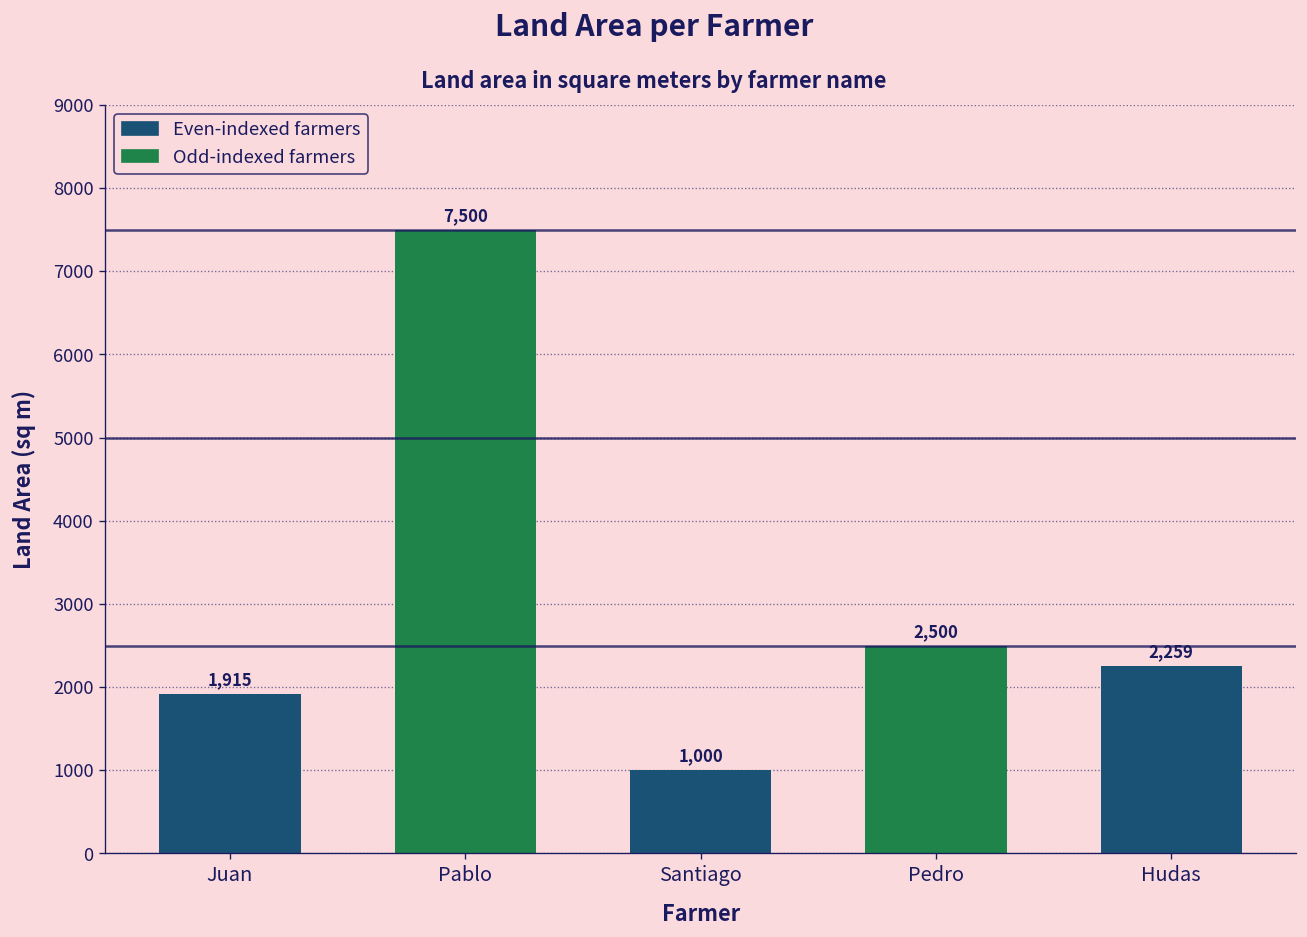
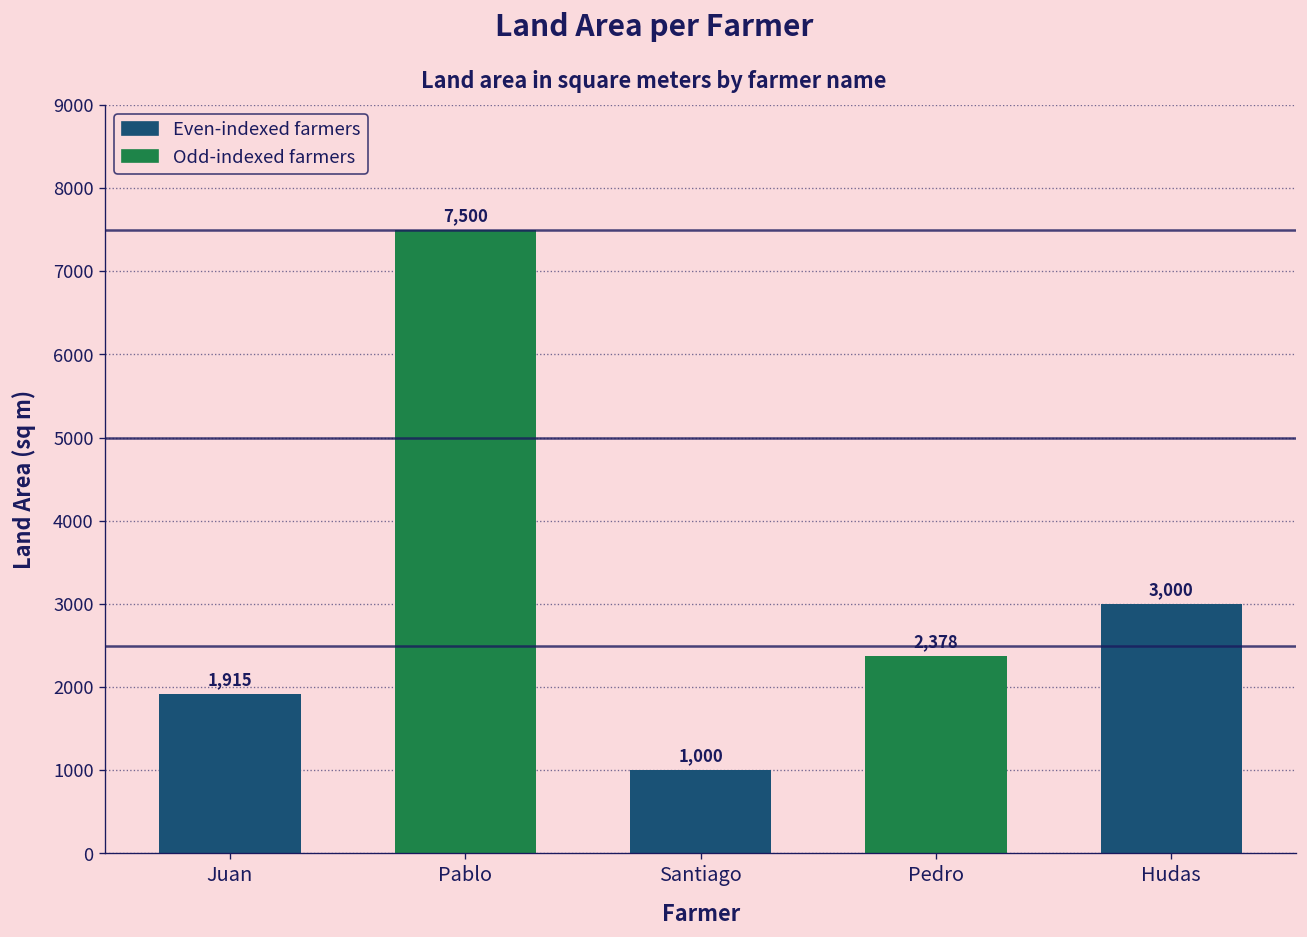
Pedro: 2,500 -> 2,378
Hudas: 2,259 -> 3,000
